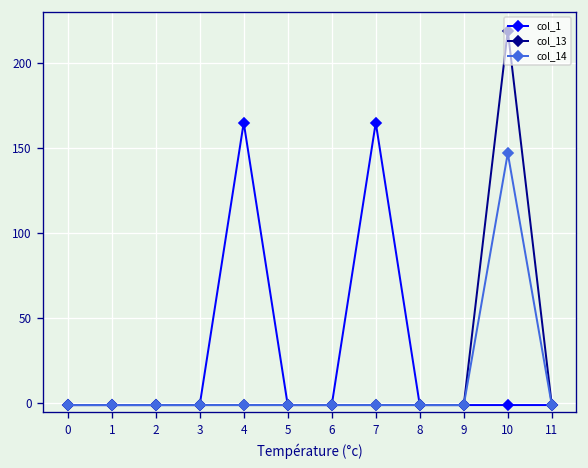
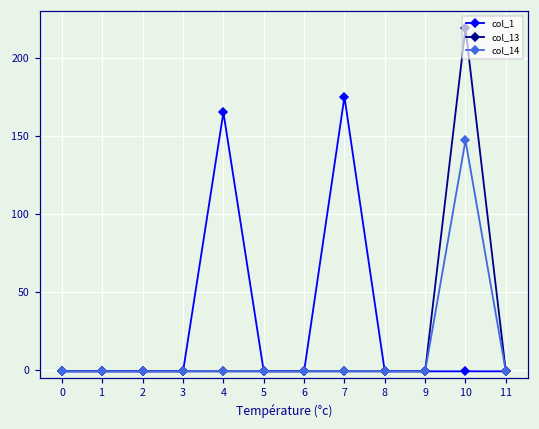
col_1, 7: 165 -> 175
